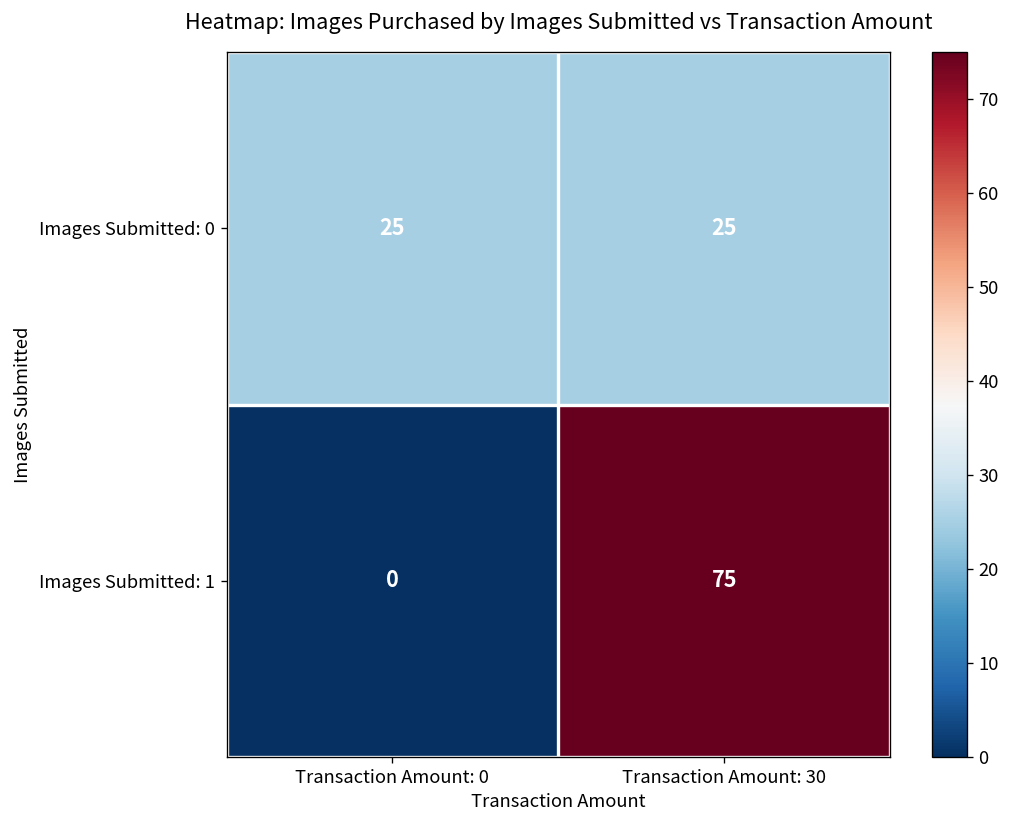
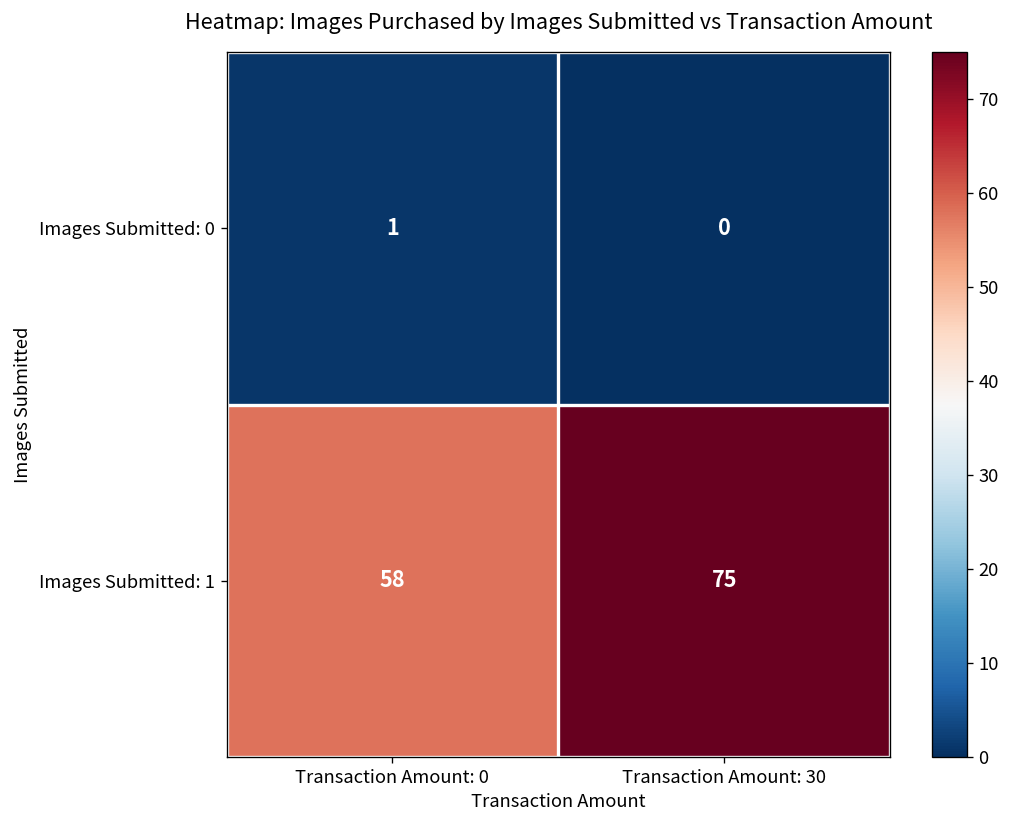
Images Submitted: 0, Transaction Amount: 0: 25 -> 1
Images Submitted: 0, Transaction Amount: 30: 25 -> 0
Images Submitted: 1, Transaction Amount: 0: 0 -> 58
